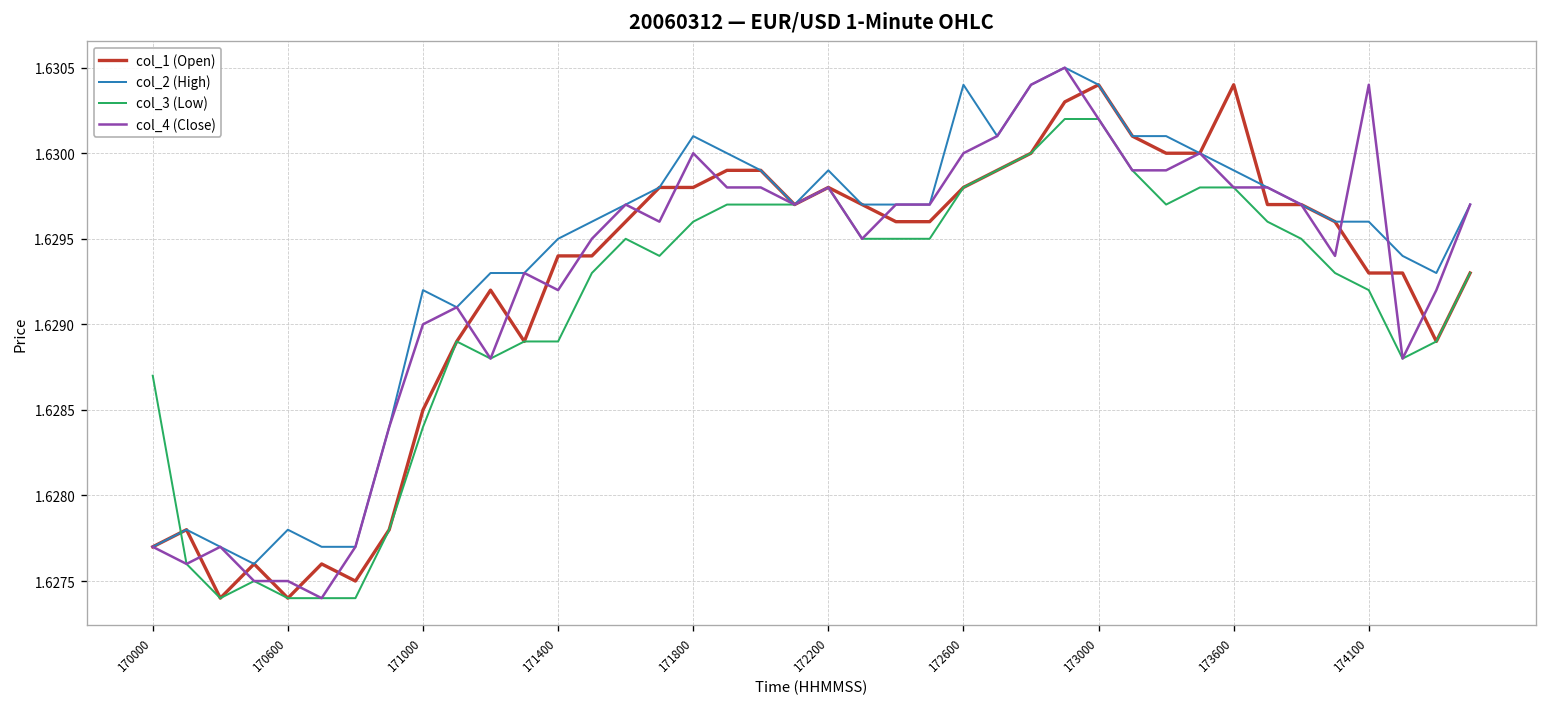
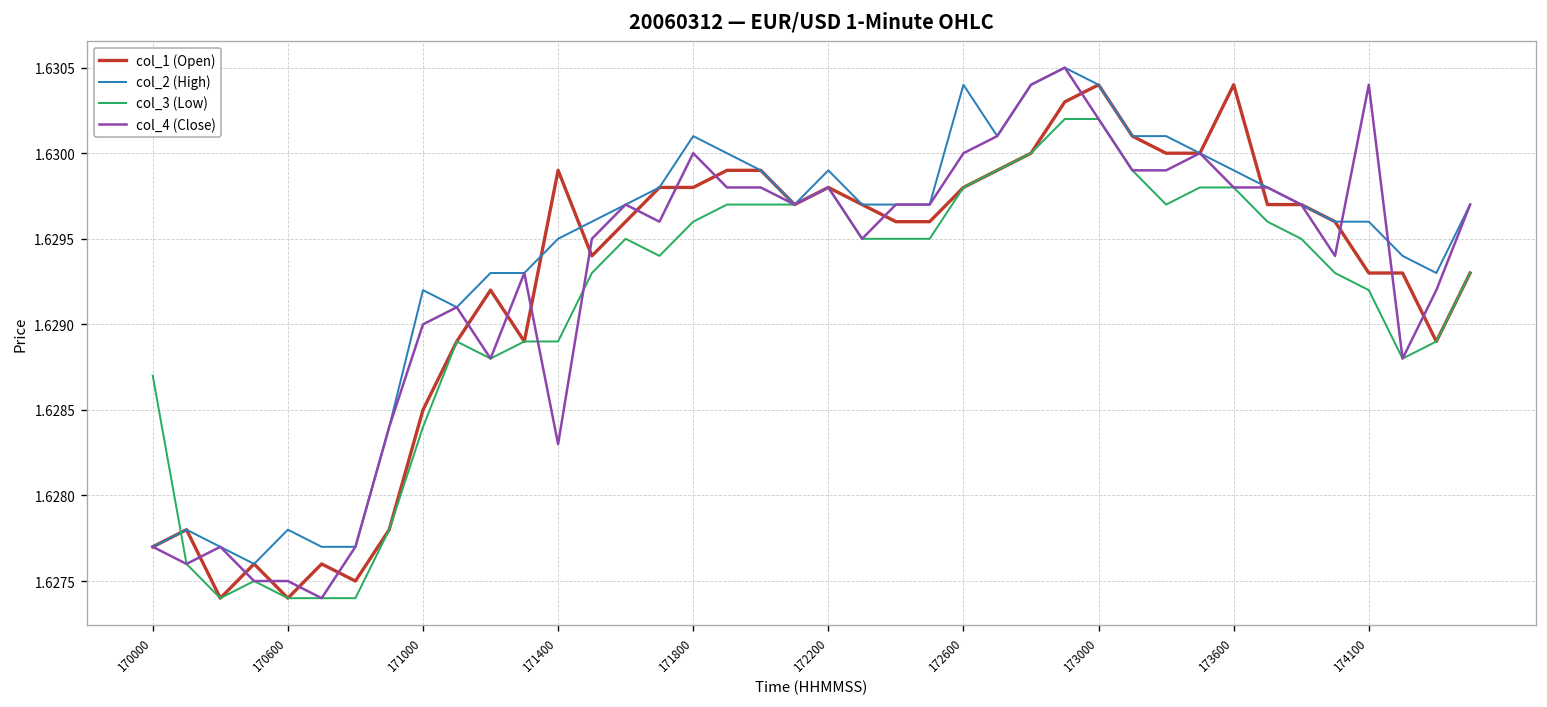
col_1 (Open), 171400: 1.6294 -> 1.6299
col_4 (Close), 171400: 1.6292 -> 1.6283
